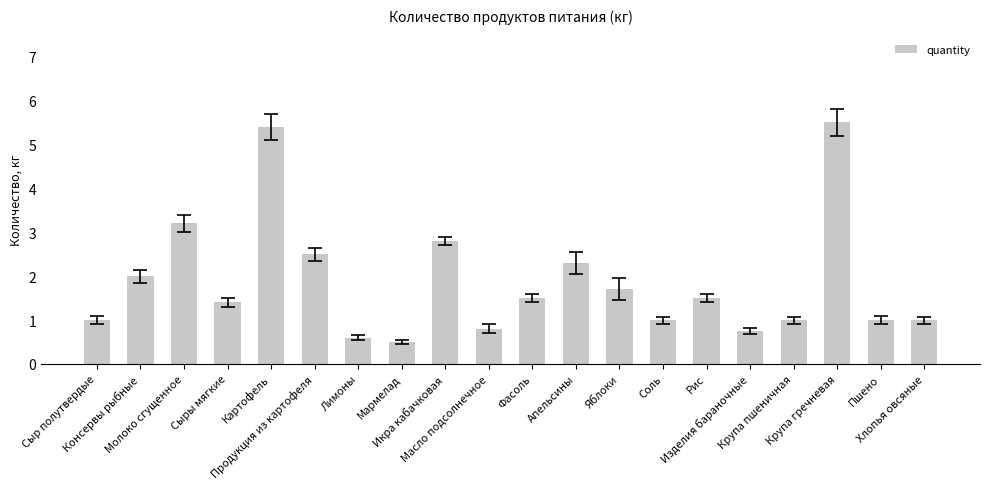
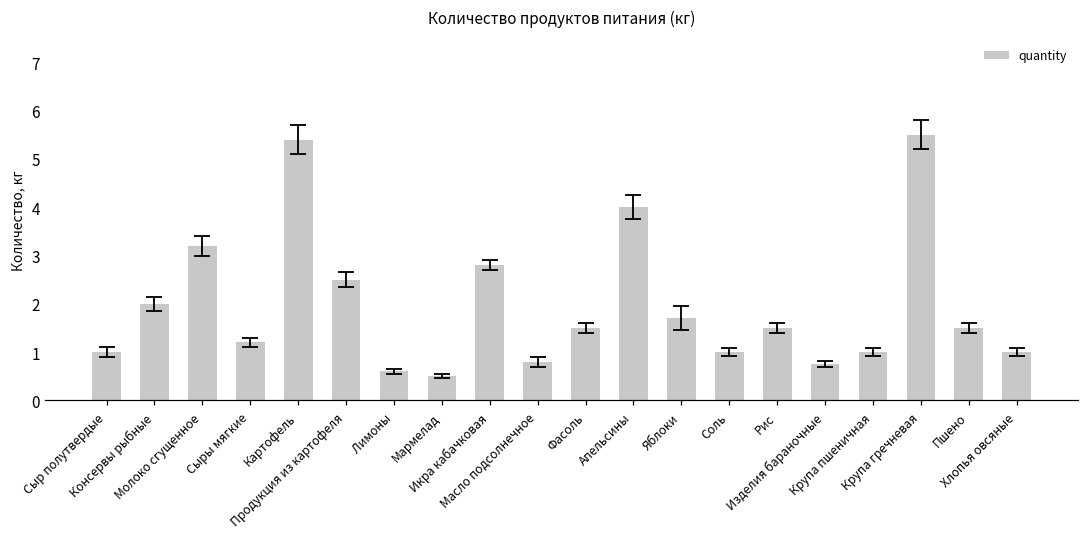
quantity, Сыры мягкие: 1.4 -> 1.2
quantity, Апельсины: 2.3 -> 4.0
quantity, Пшено: 1.0 -> 1.5
